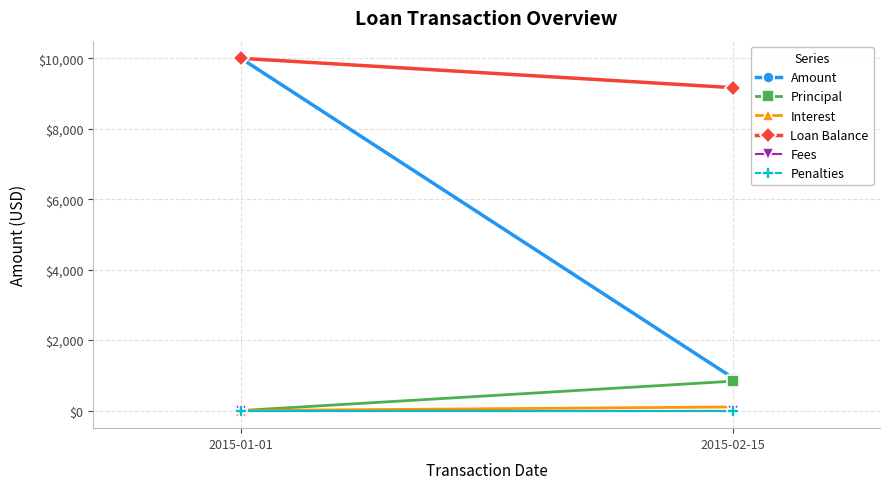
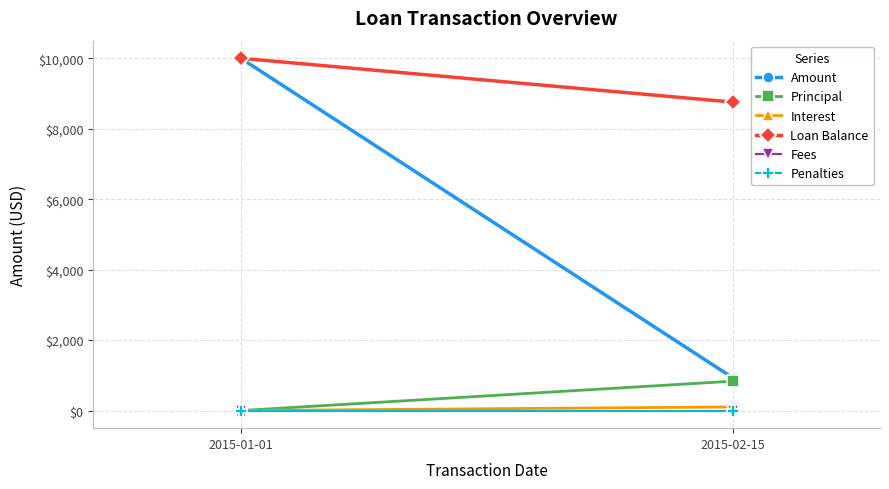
Loan Balance, 2015-02-15: $9,200 -> $8,800
